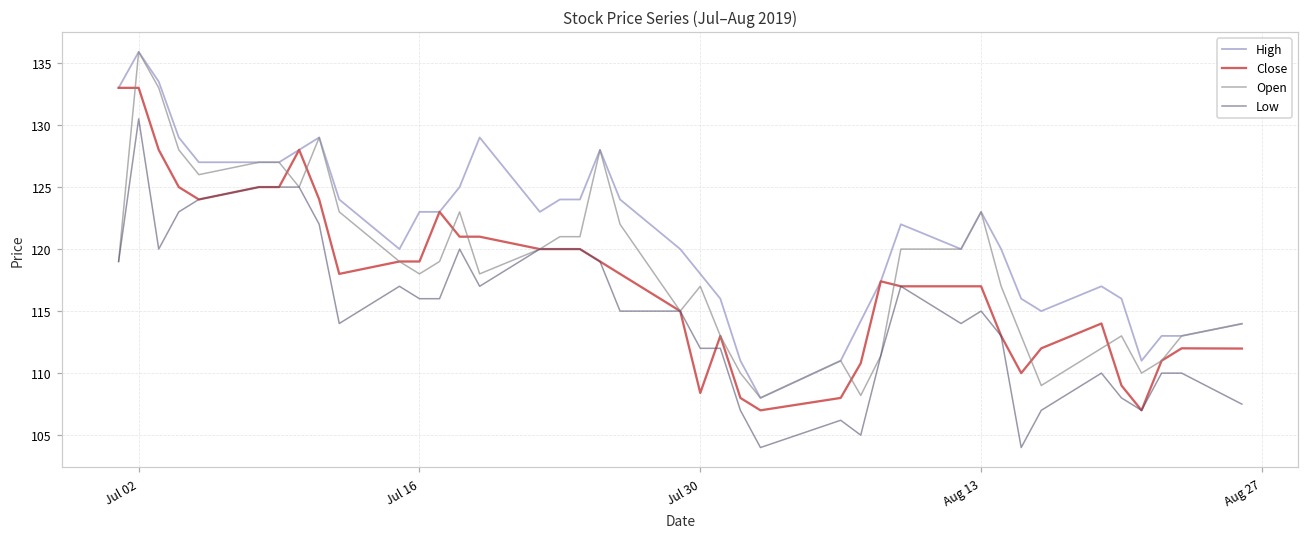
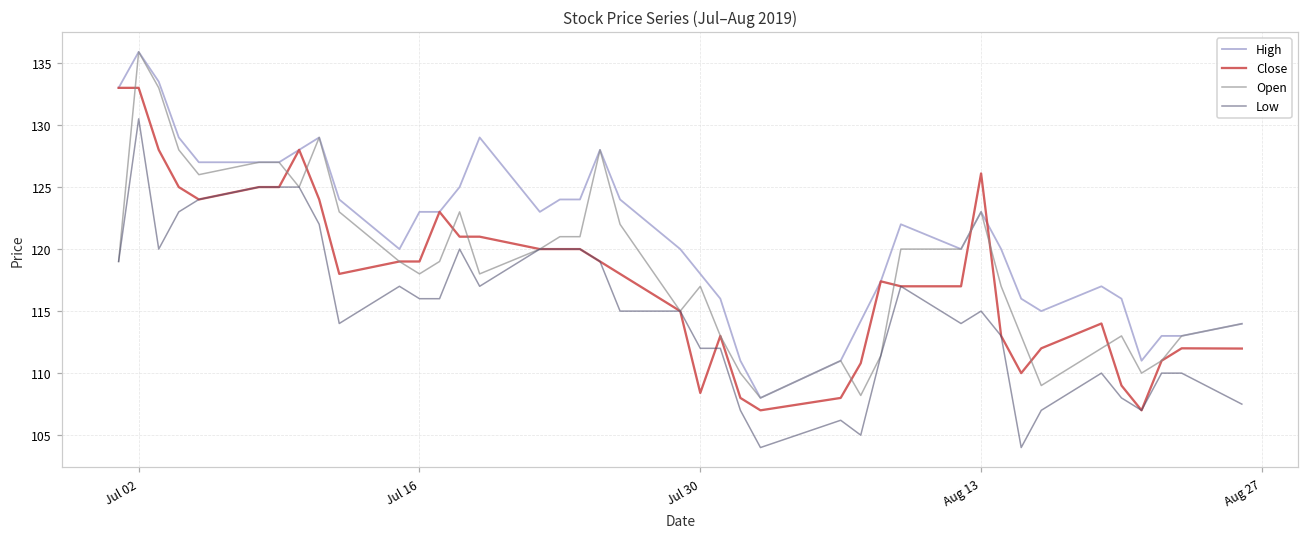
Close, Aug 13: 117.0 -> 126.1
